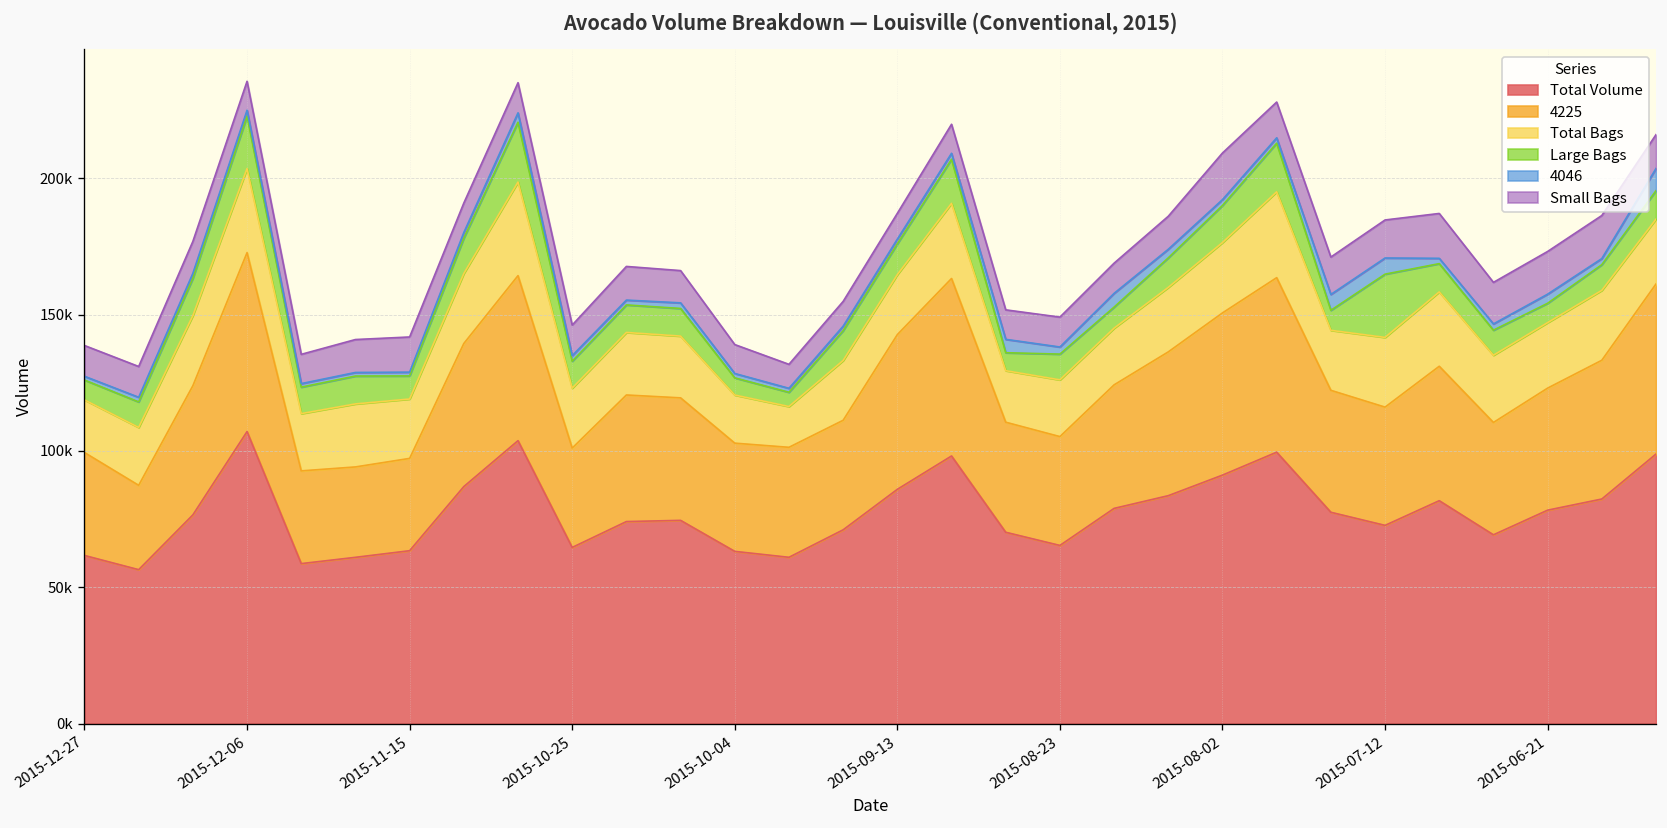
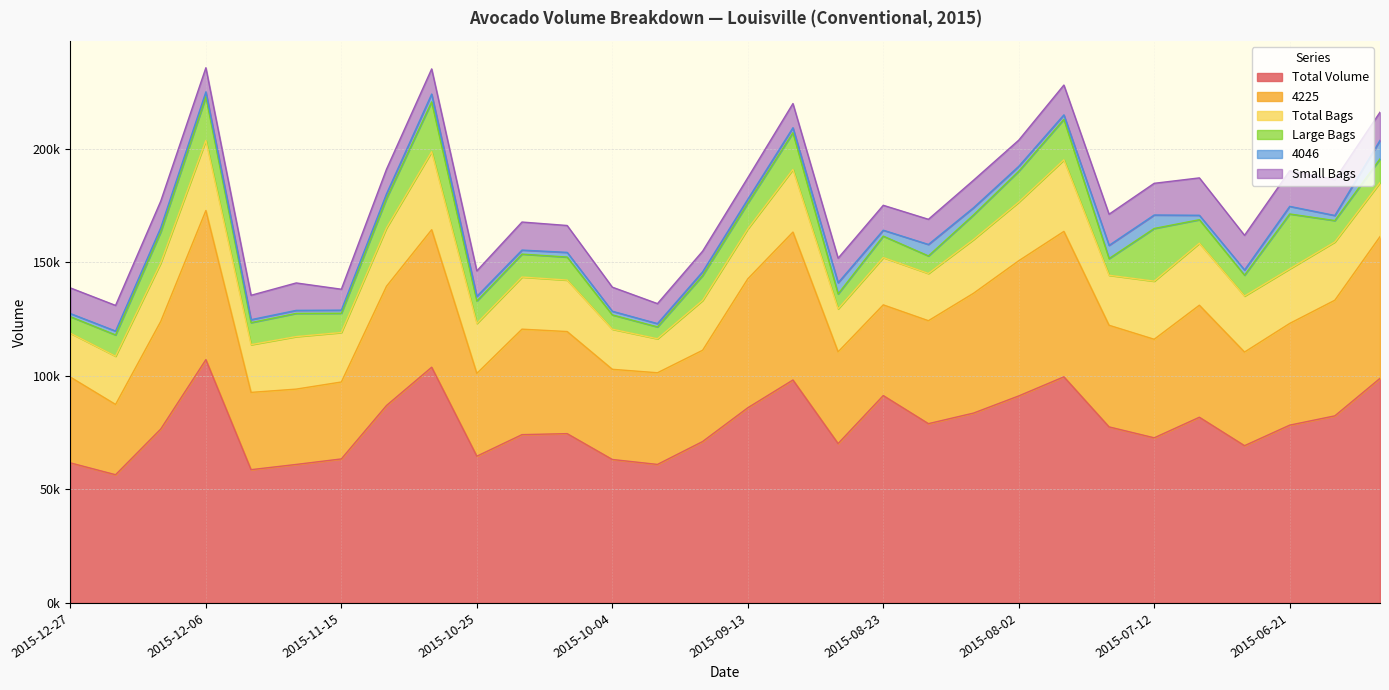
Small Bags, 2015-11-15: 13000 -> 9000
Total Volume, 2015-08-23: 65000 -> 91000
Small Bags, 2015-08-02: 17000 -> 12000
Large Bags, 2015-06-21: 7000 -> 24000
